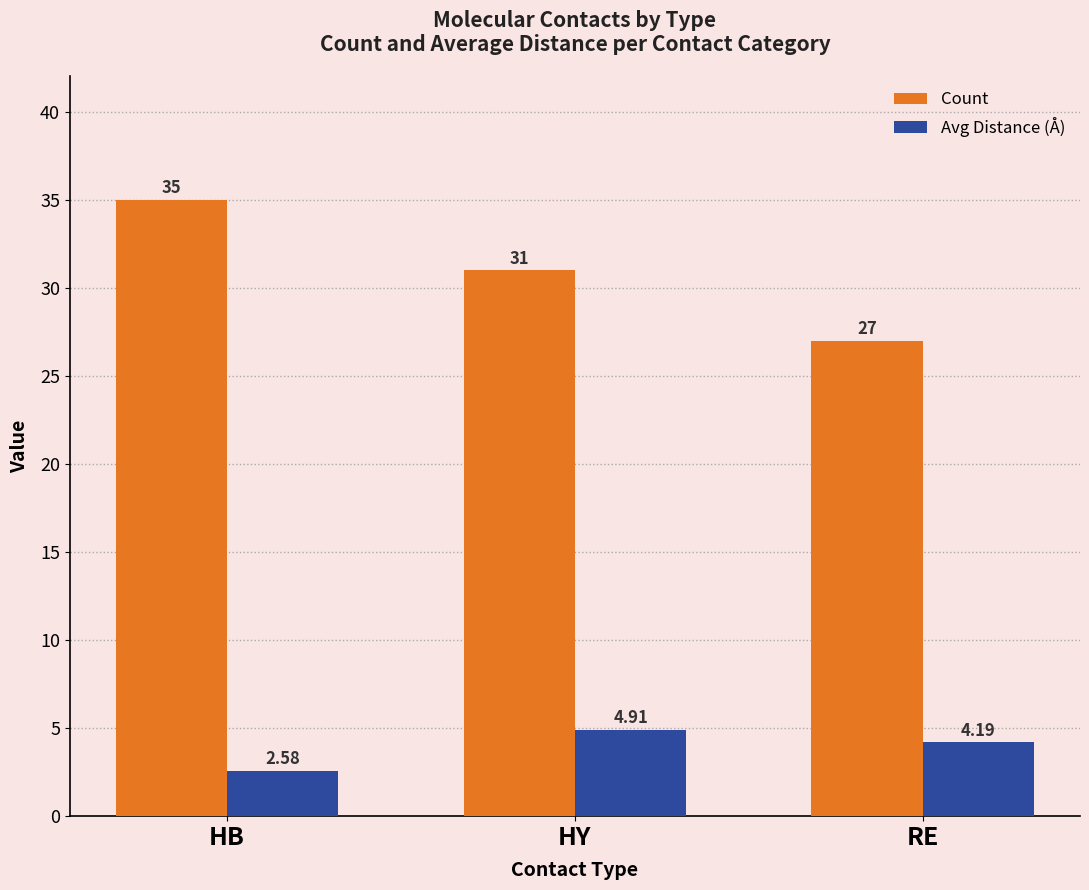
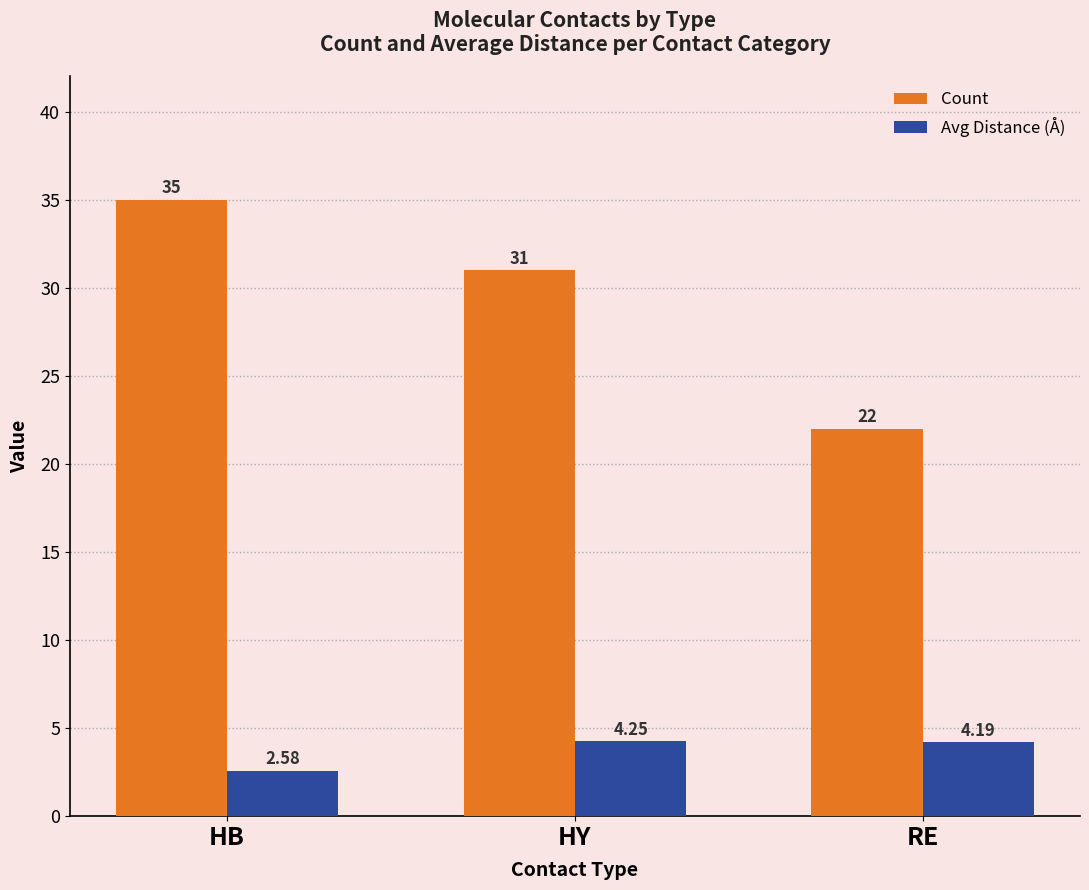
Avg Distance (Å), HY: 4.91 -> 4.25
Count, RE: 27 -> 22
